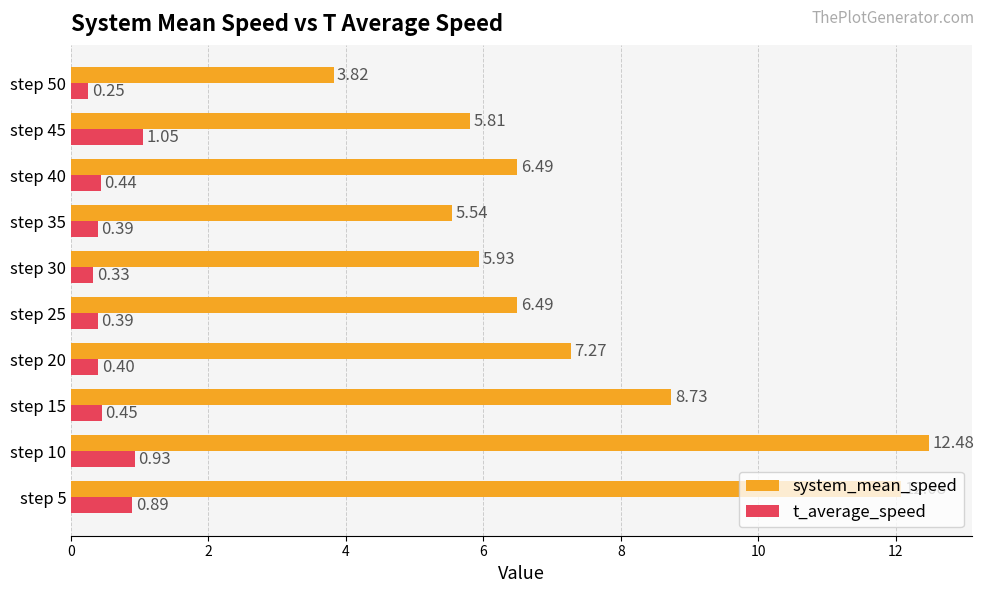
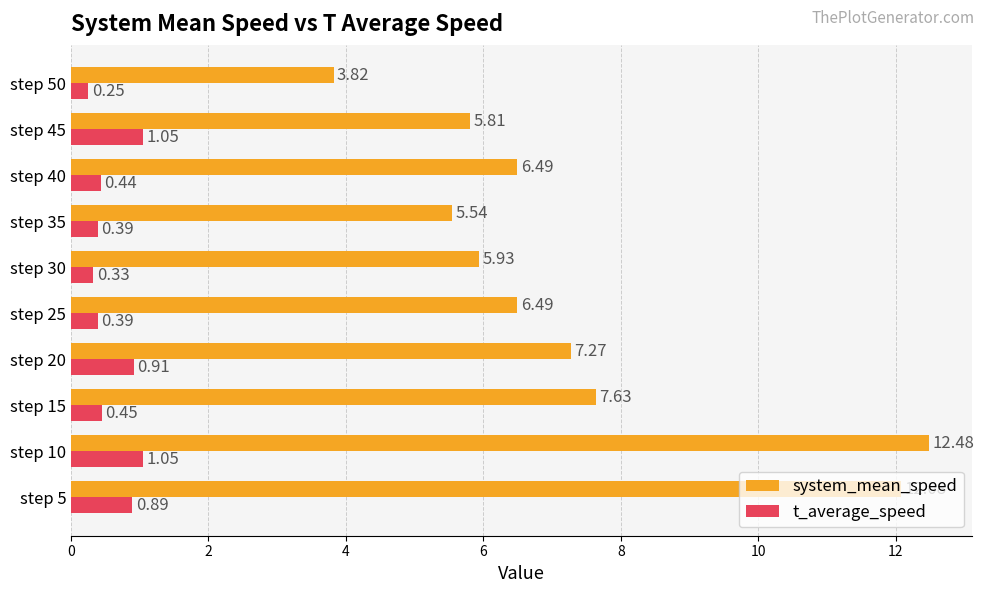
t_average_speed, step 20: 0.40 -> 0.91
system_mean_speed, step 15: 8.73 -> 7.63
t_average_speed, step 10: 0.93 -> 1.05
